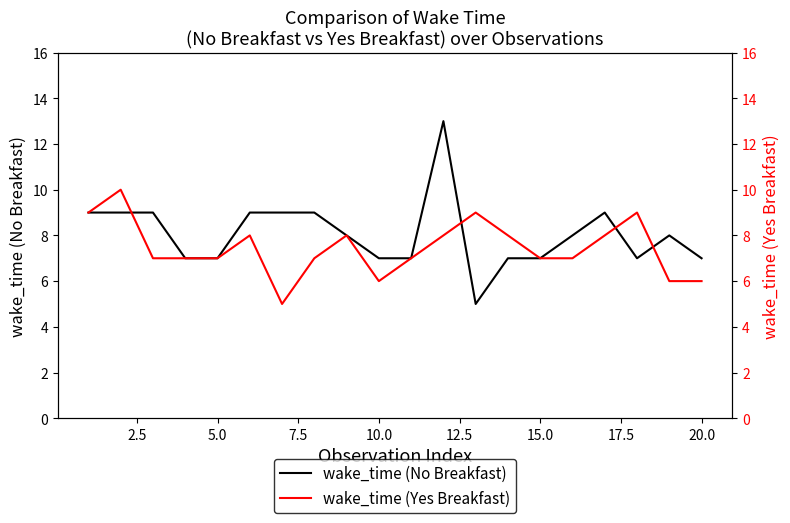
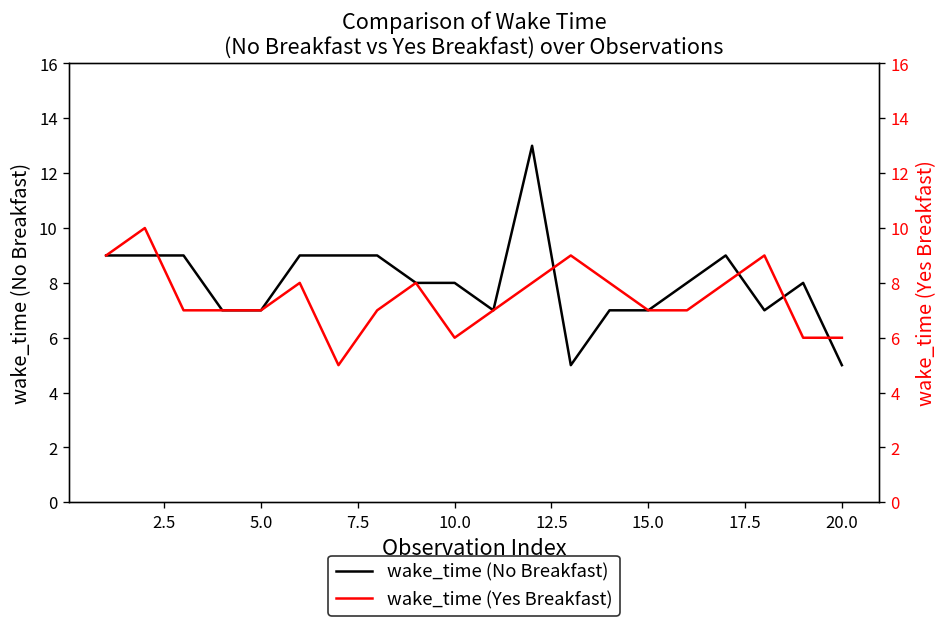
wake_time (No Breakfast), 10.0: 7 -> 8
wake_time (No Breakfast), 20.0: 7 -> 5
